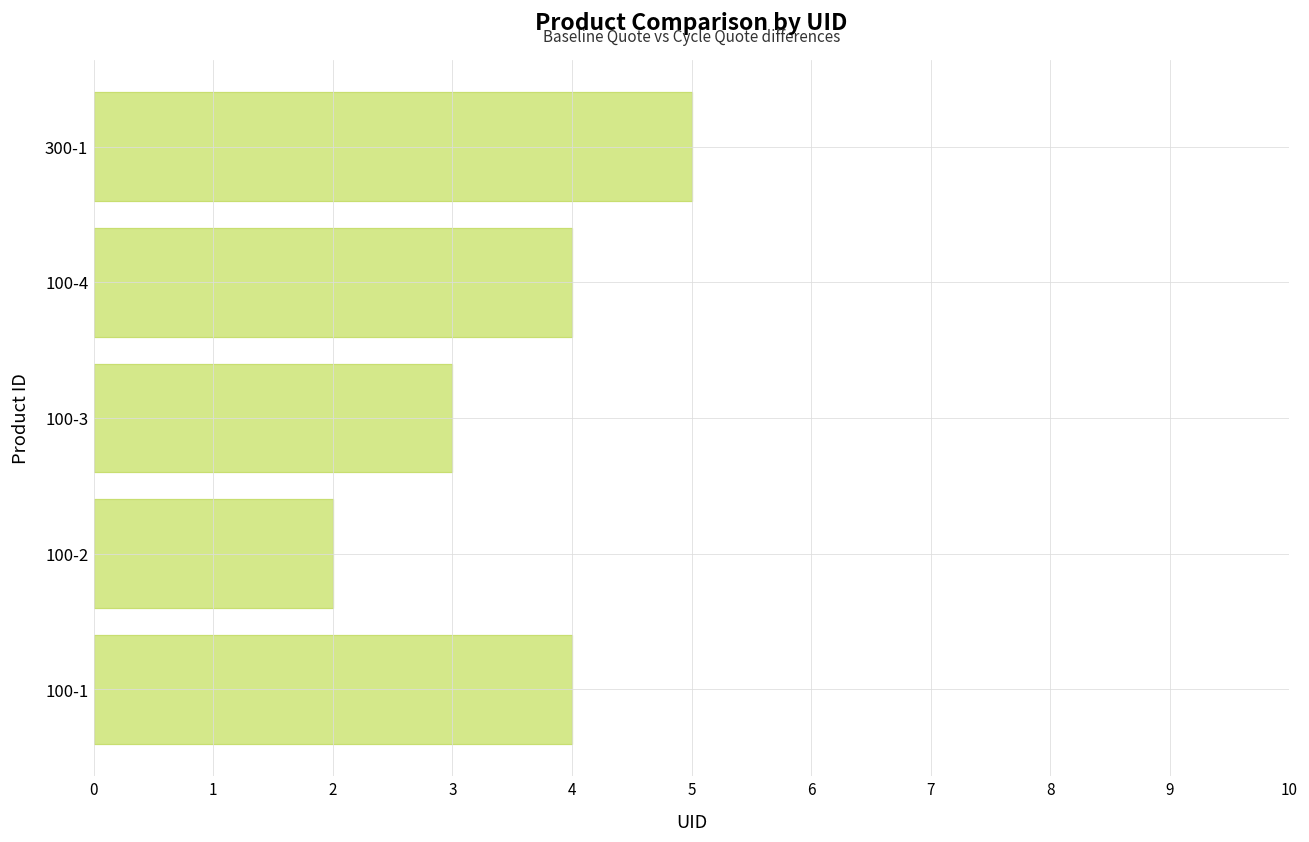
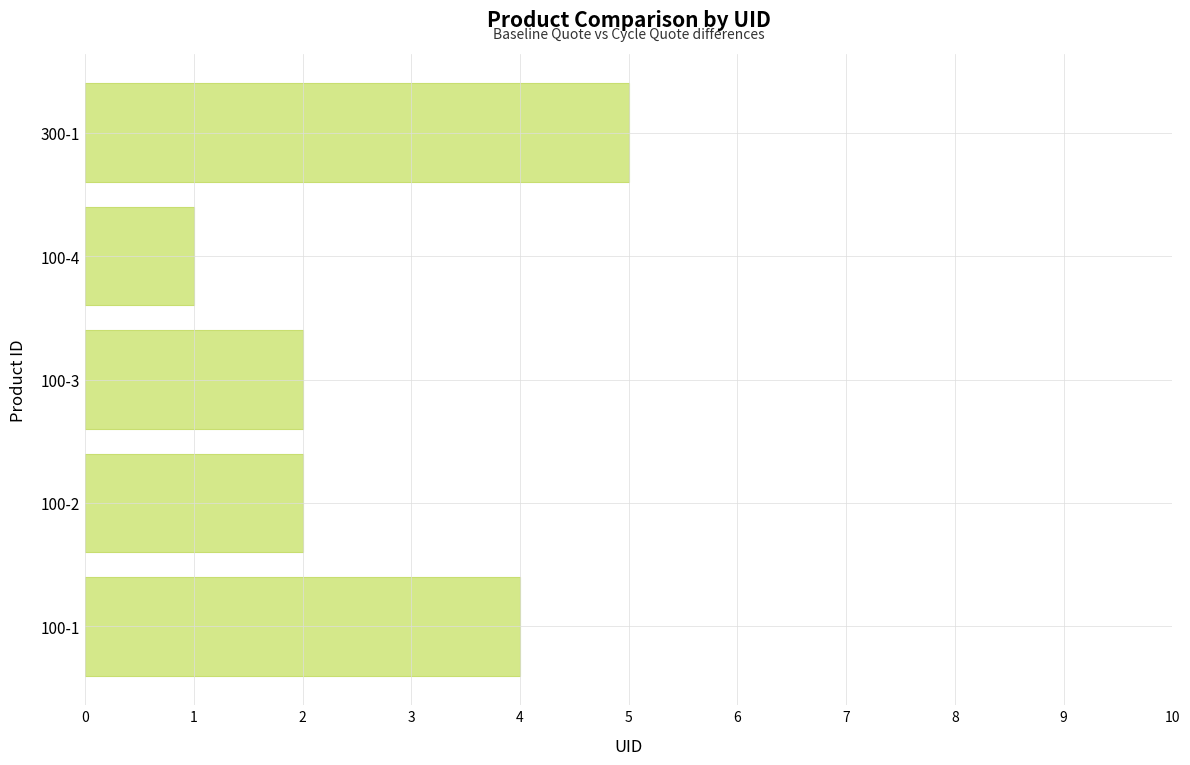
100-4: 4 -> 1
100-3: 3 -> 2
